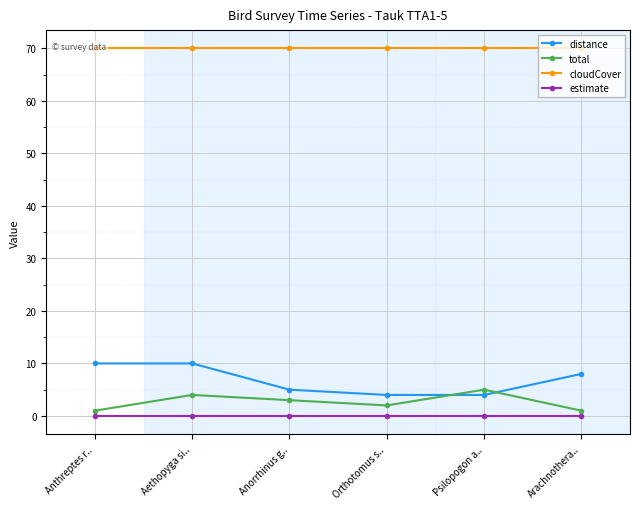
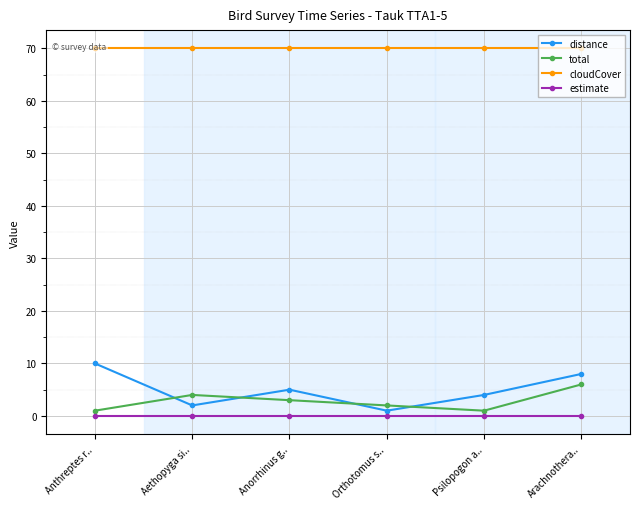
distance, Aethopyga si..: 10 -> 2
distance, Orthotomus s..: 4 -> 1
total, Psilopogon a..: 5 -> 1
total, Arachnothera..: 1 -> 6
